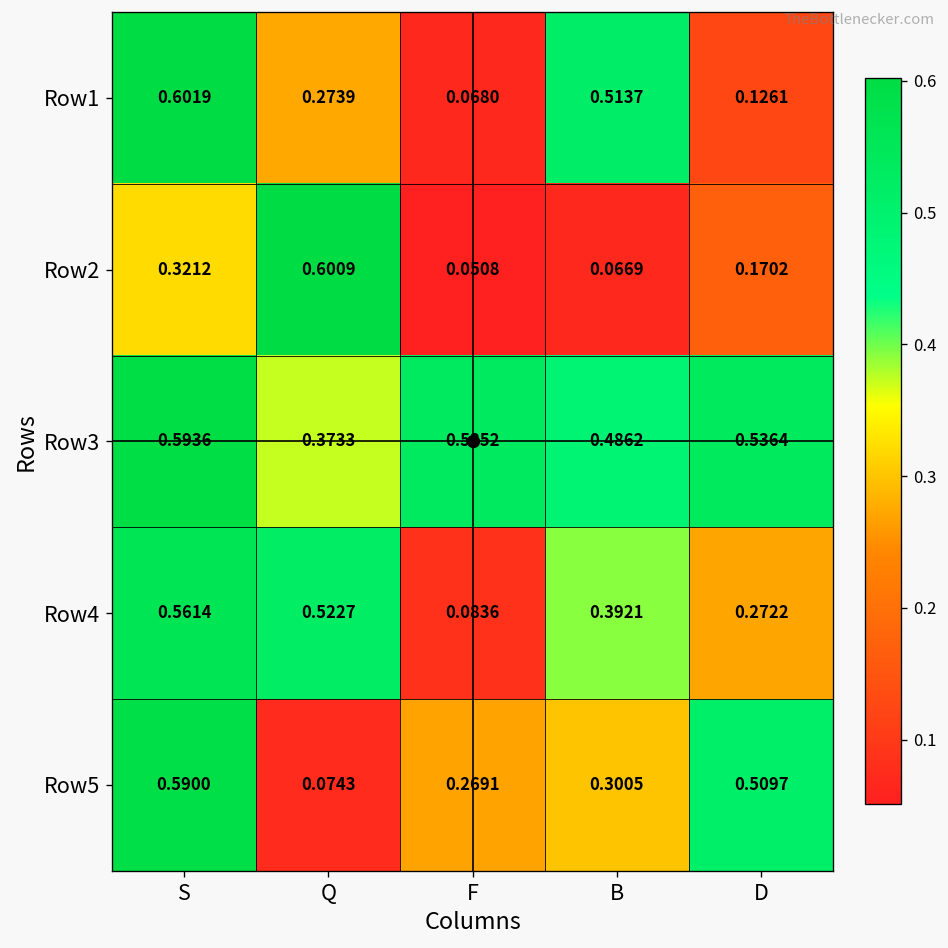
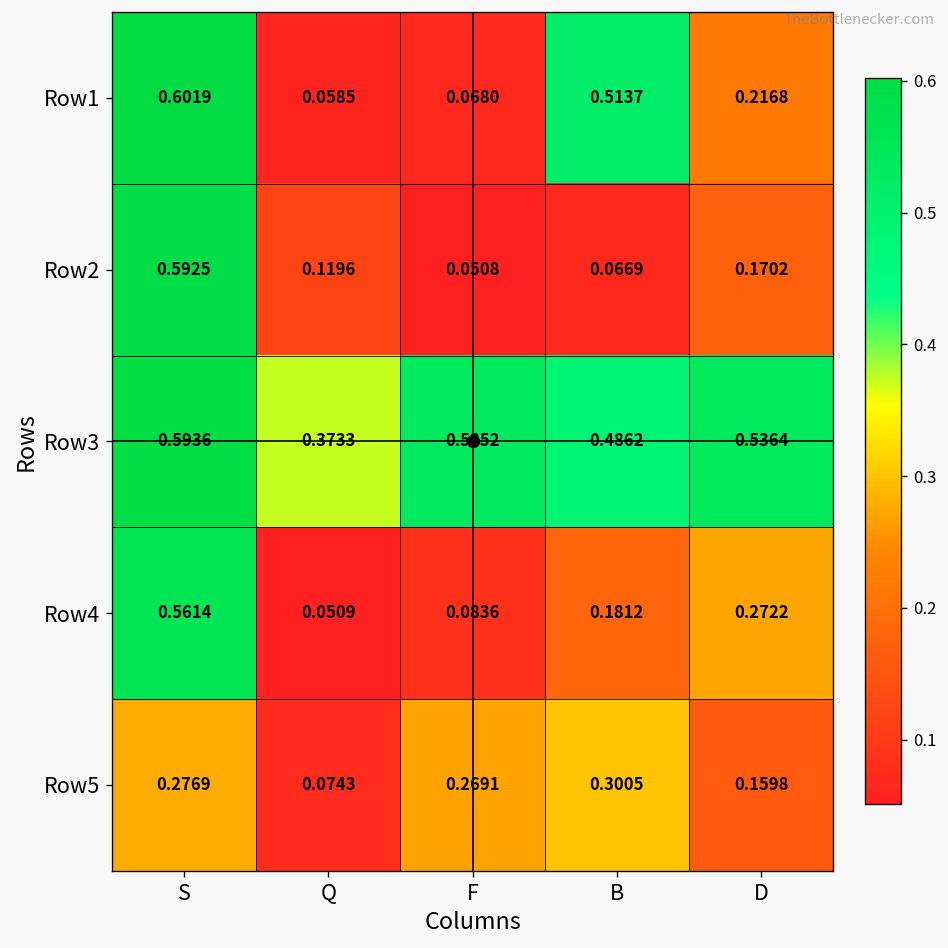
Row1, Q: 0.2739 -> 0.0585
Row1, D: 0.1261 -> 0.2168
Row2, S: 0.3212 -> 0.5925
Row2, Q: 0.6009 -> 0.1196
Row4, Q: 0.5227 -> 0.0509
Row4, B: 0.3921 -> 0.1812
Row5, S: 0.5900 -> 0.2769
Row5, D: 0.5097 -> 0.1598
